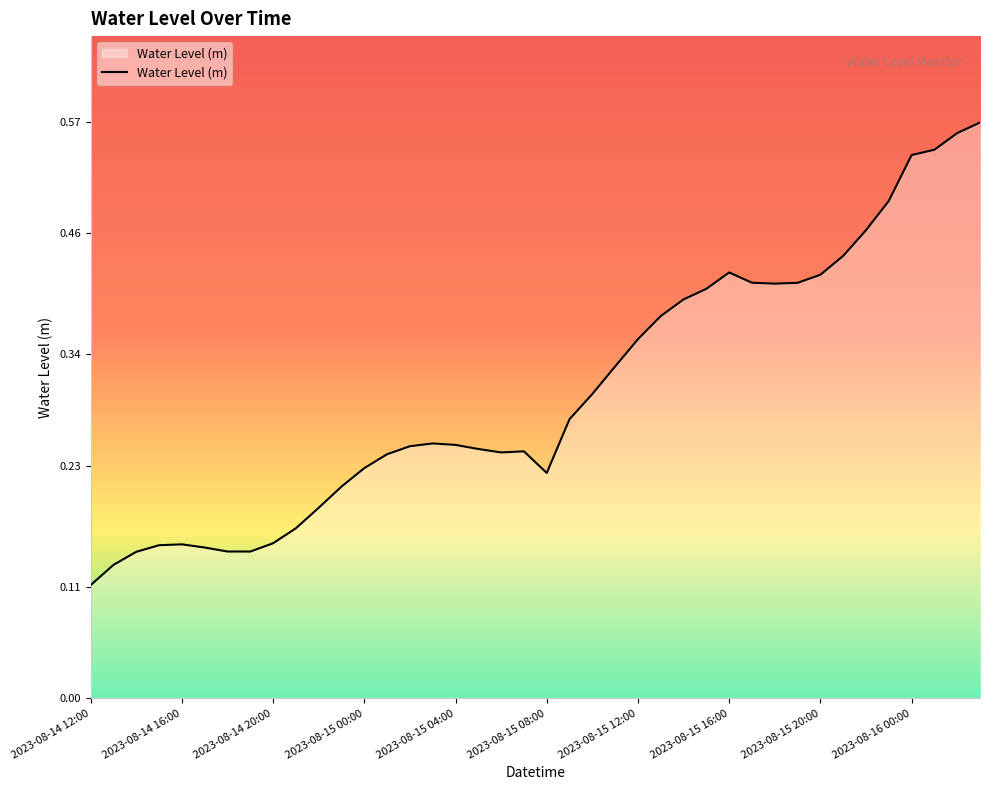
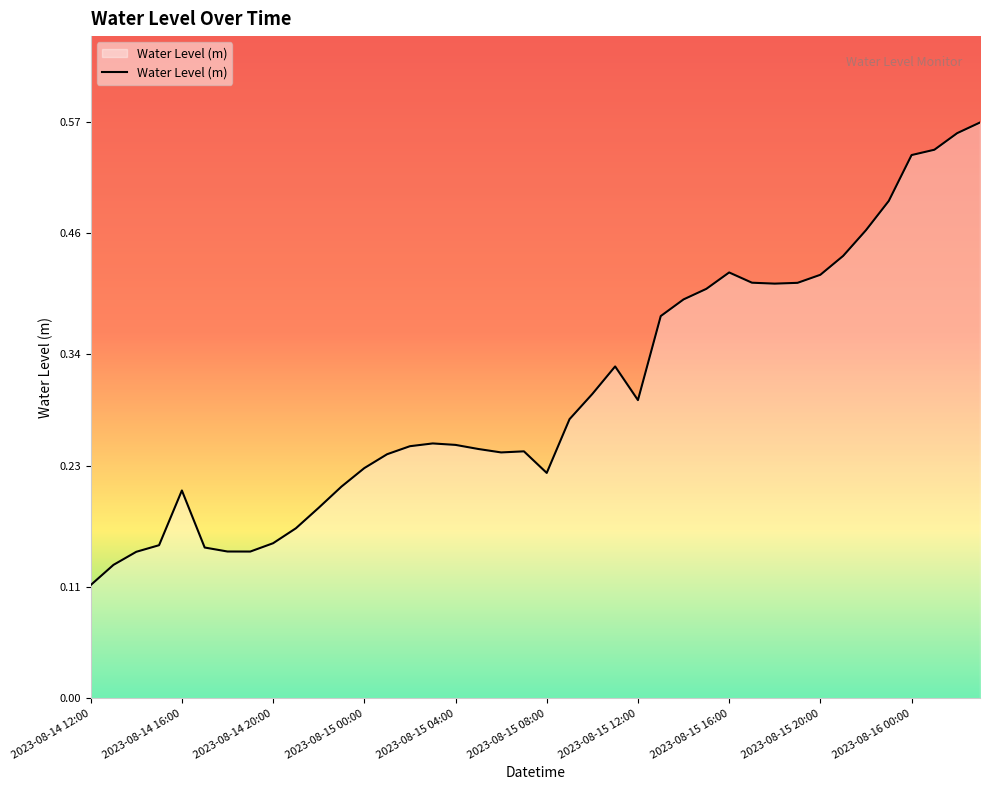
2023-08-14 16:00: 0.152 -> 0.206
2023-08-15 12:00: 0.355 -> 0.295
